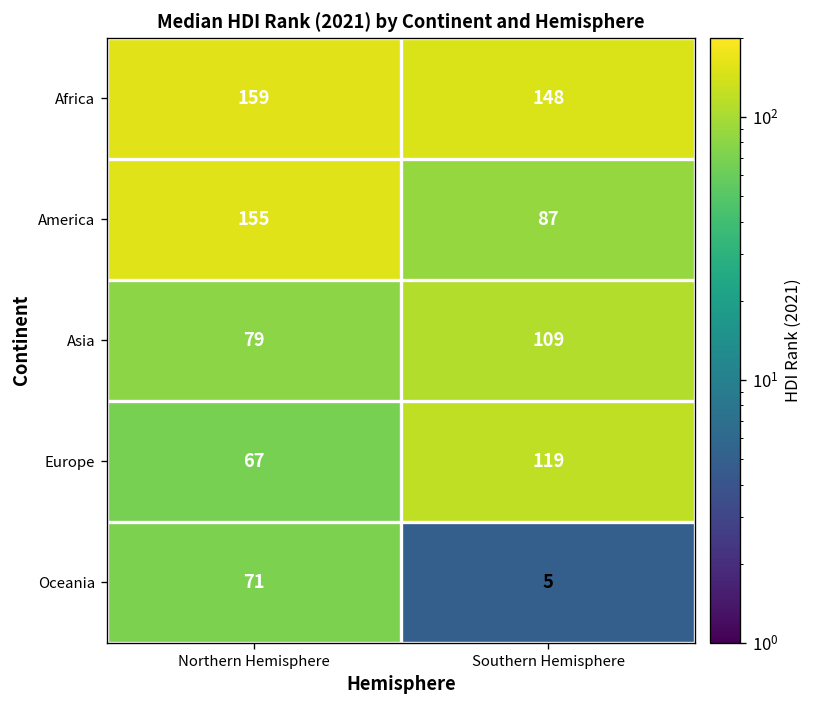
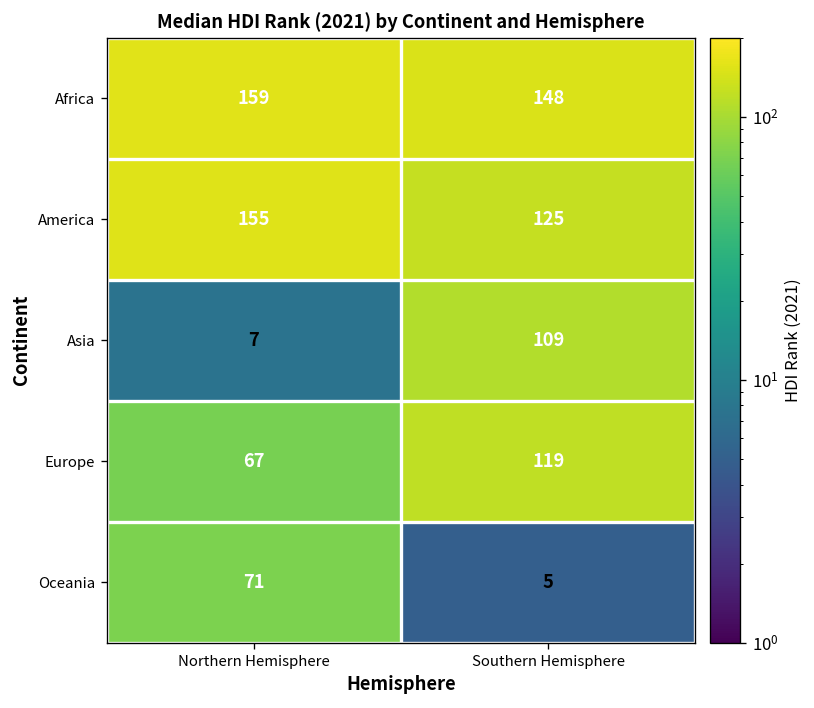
America, Southern Hemisphere: 87 -> 125
Asia, Northern Hemisphere: 79 -> 7
